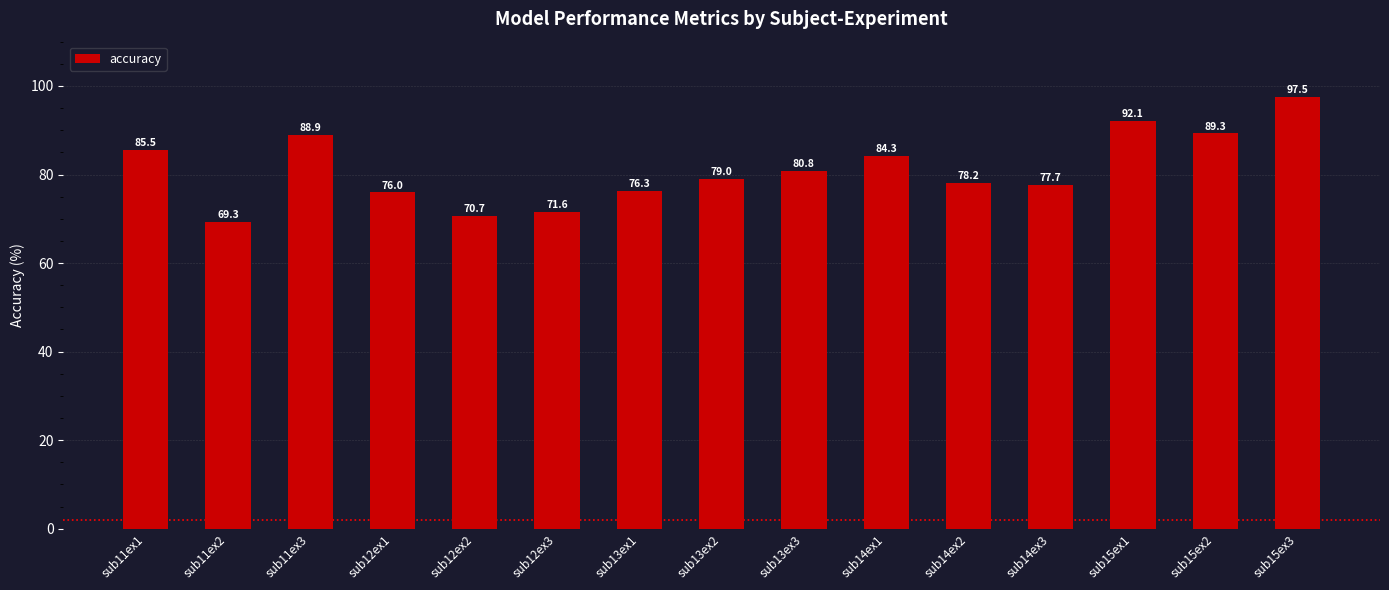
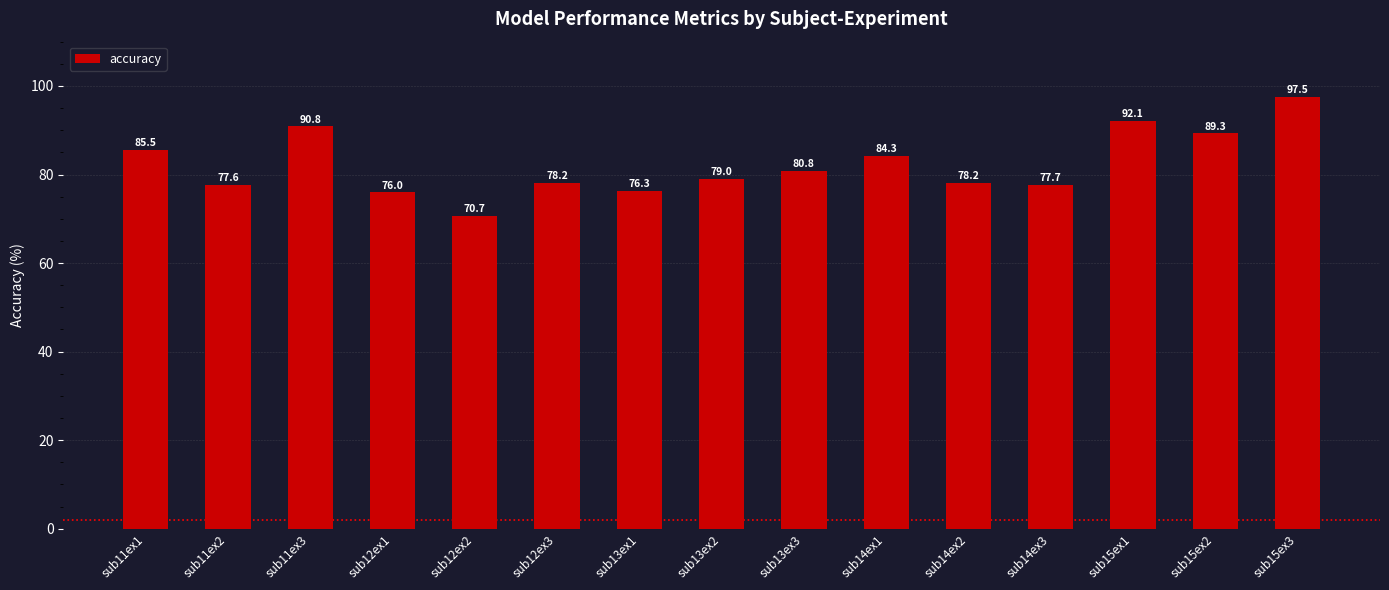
sub11ex2: 69.3 -> 77.6
sub11ex3: 88.9 -> 90.8
sub12ex3: 71.6 -> 78.2
